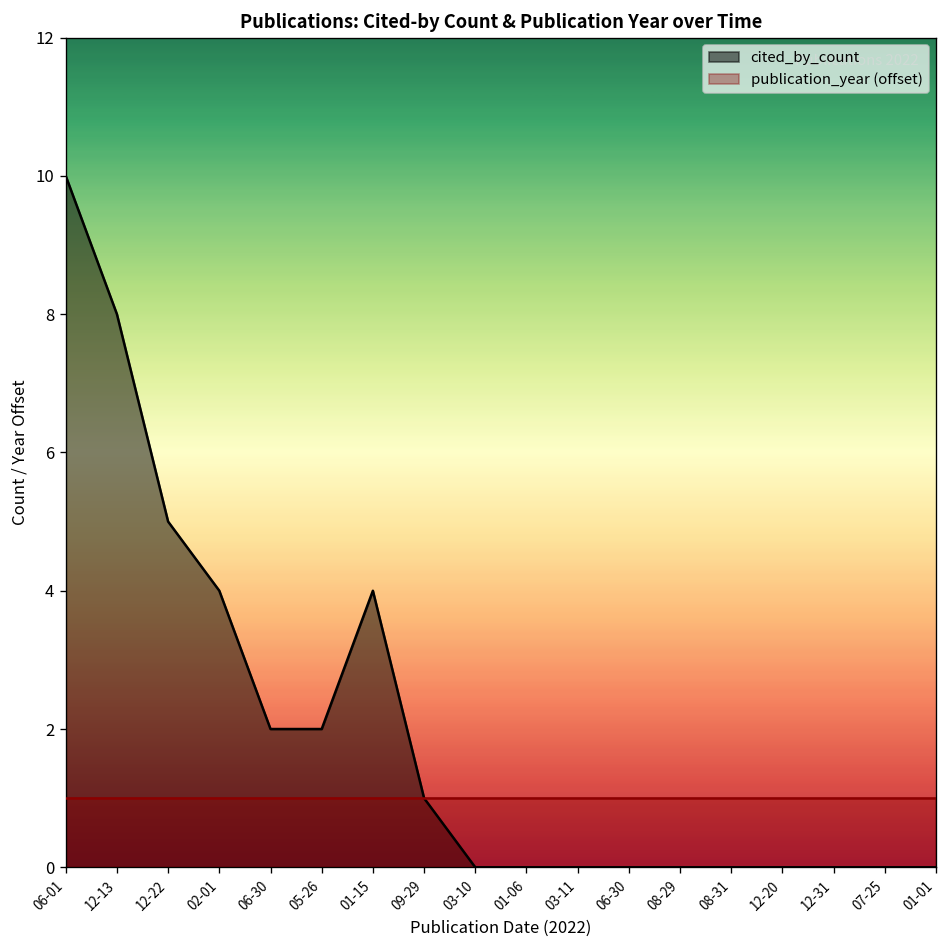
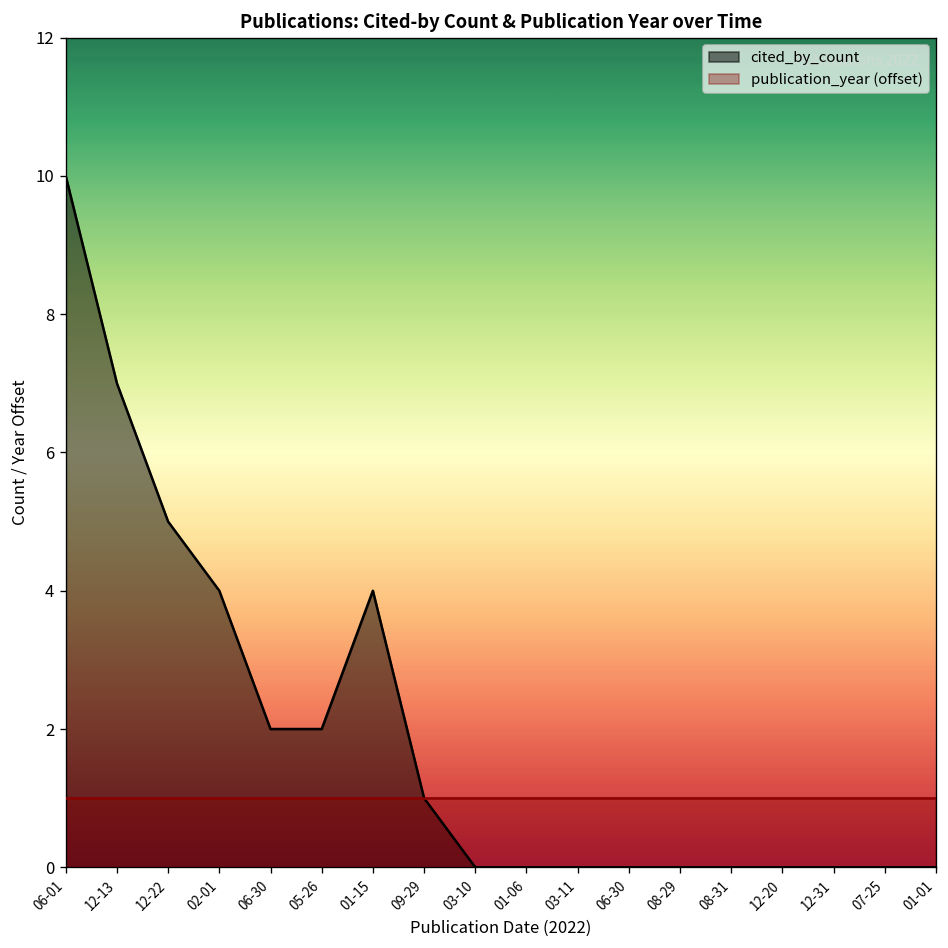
cited_by_count, 12-13: 8 -> 7
